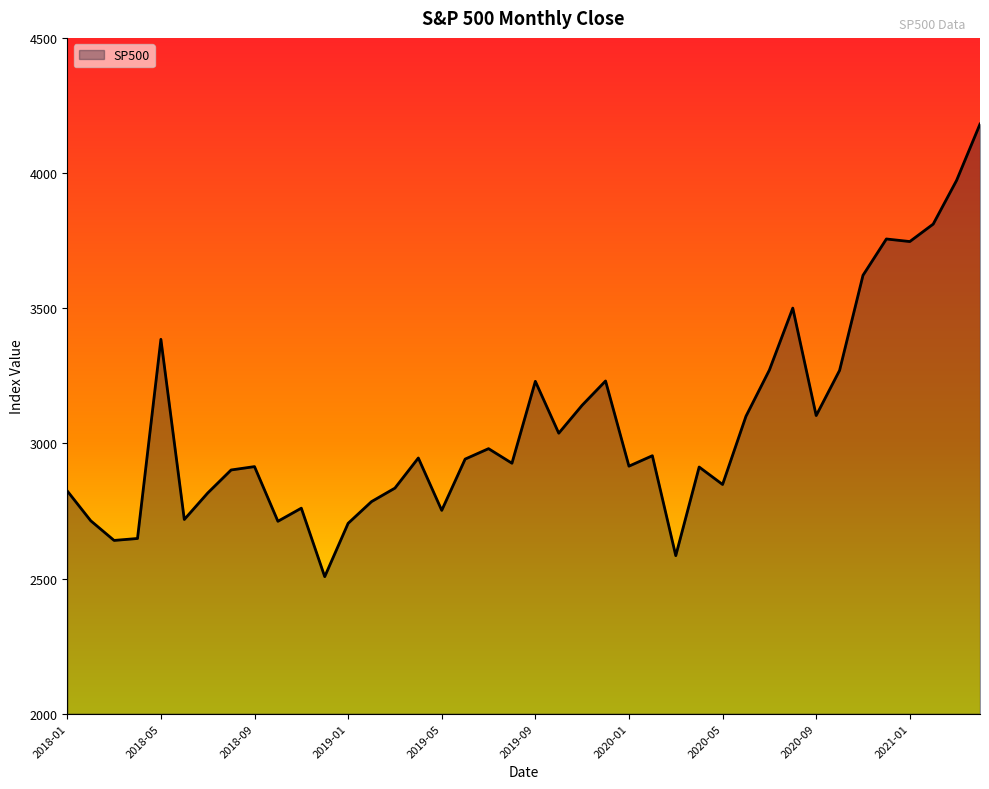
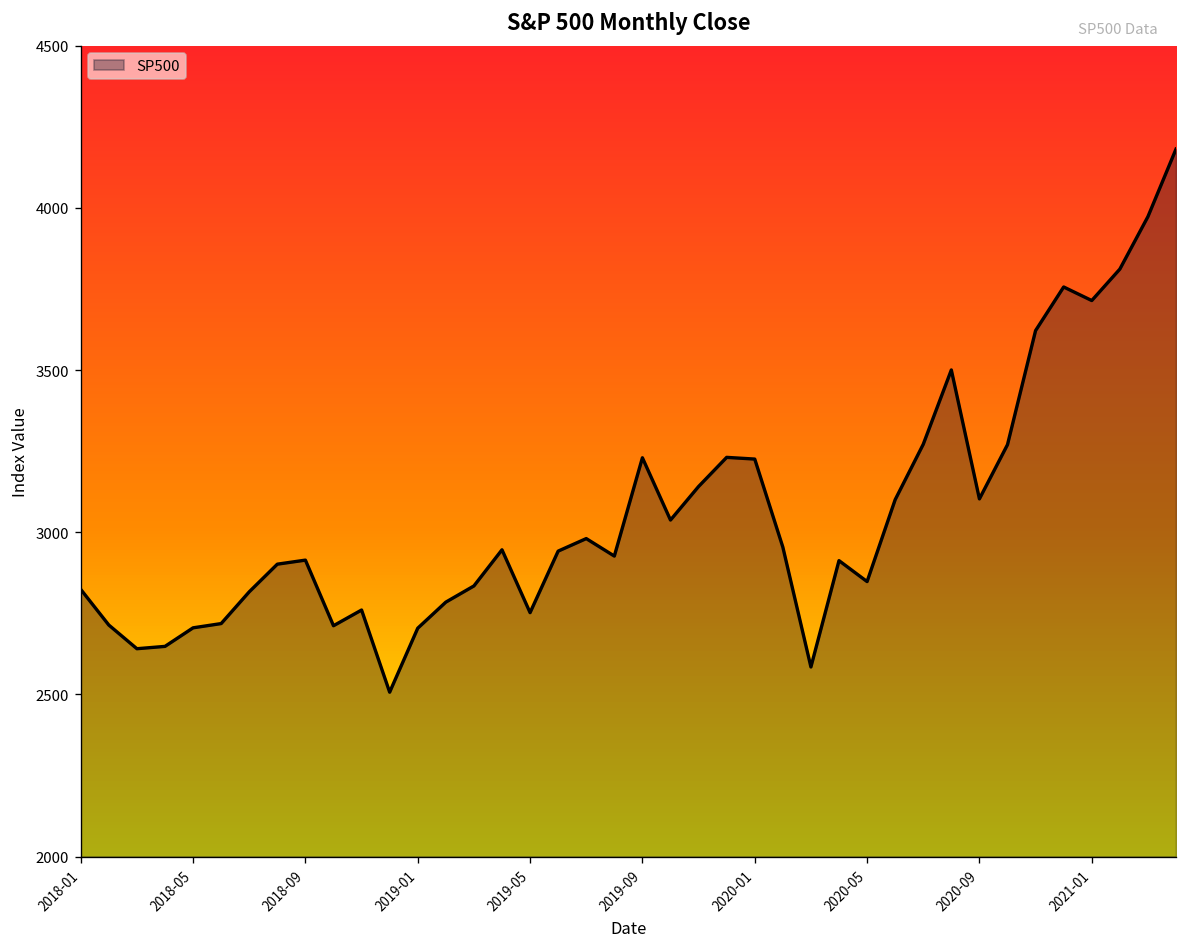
2018-05: 3380 -> 2710
2020-01: 2920 -> 3230
2021-01: 3750 -> 3710
